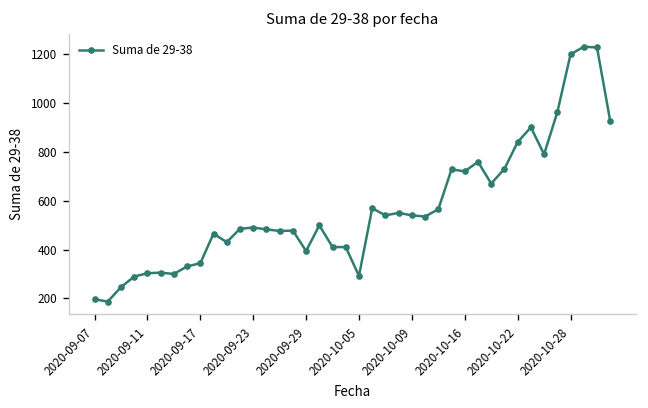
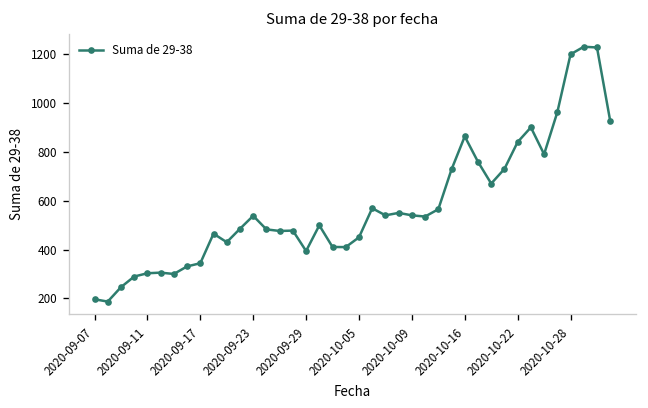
2020-09-23: 490 -> 540
2020-10-05: 290 -> 450
2020-10-16: 720 -> 860
